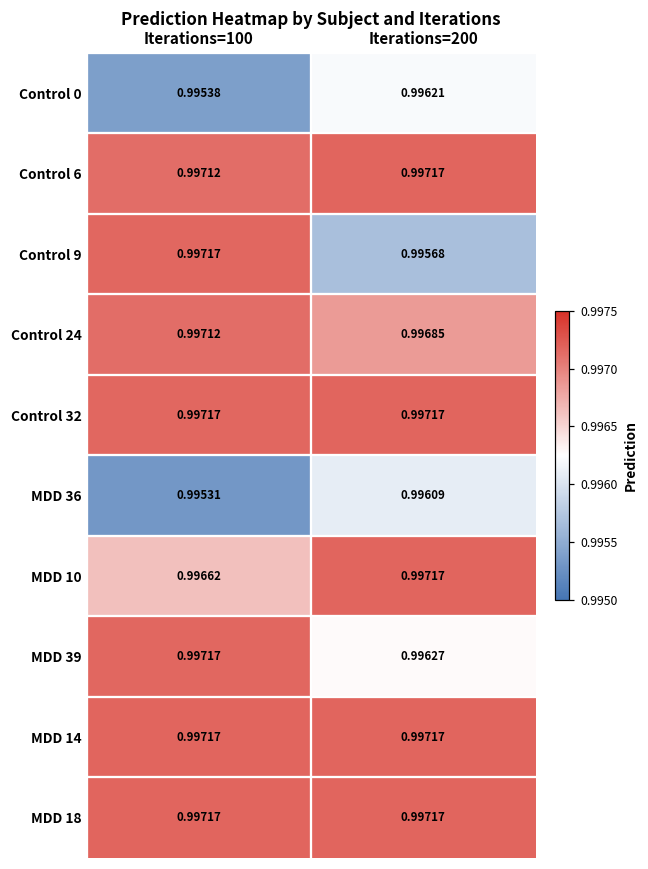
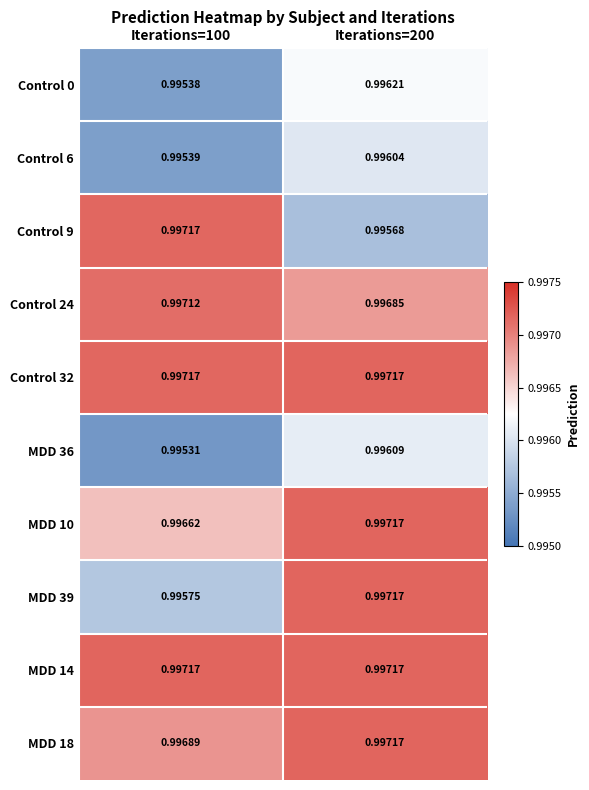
Control 6, Iterations=100: 0.99712 -> 0.99539
Control 6, Iterations=200: 0.99717 -> 0.99604
MDD 39, Iterations=100: 0.99717 -> 0.99575
MDD 39, Iterations=200: 0.99627 -> 0.99717
MDD 18, Iterations=100: 0.99717 -> 0.99689
